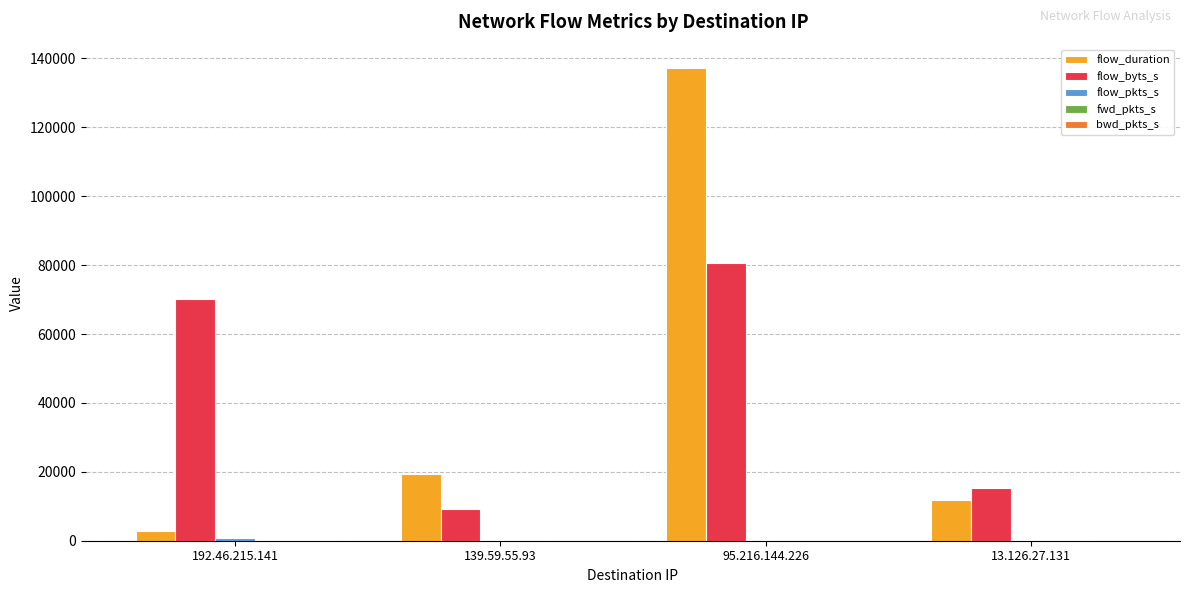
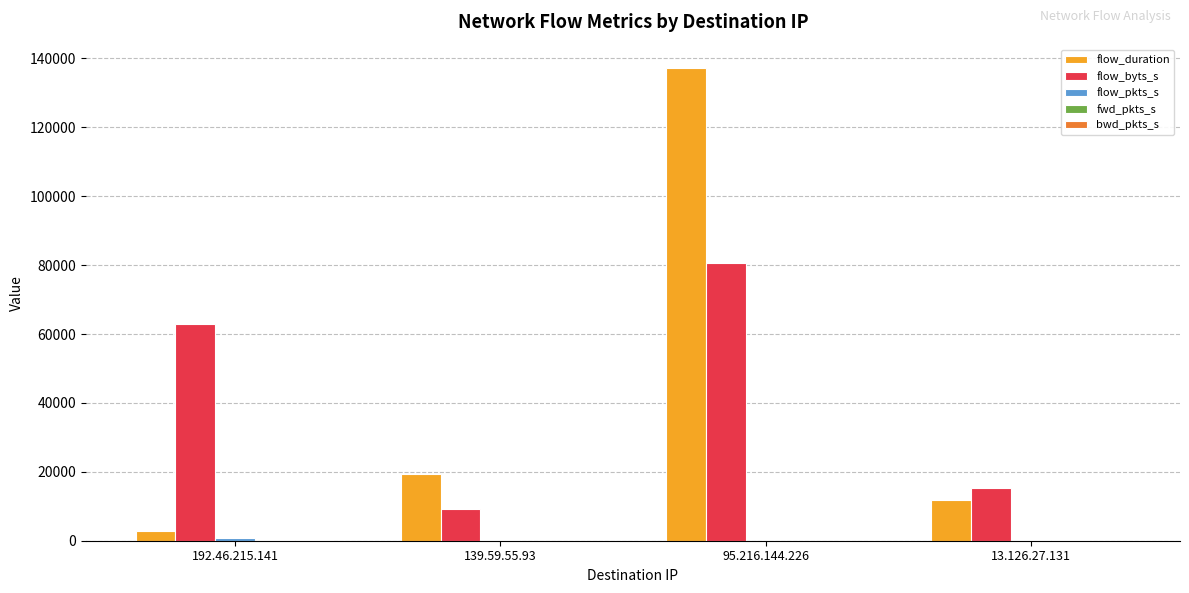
flow_byts_s, 192.46.215.141: 70000 -> 63000
